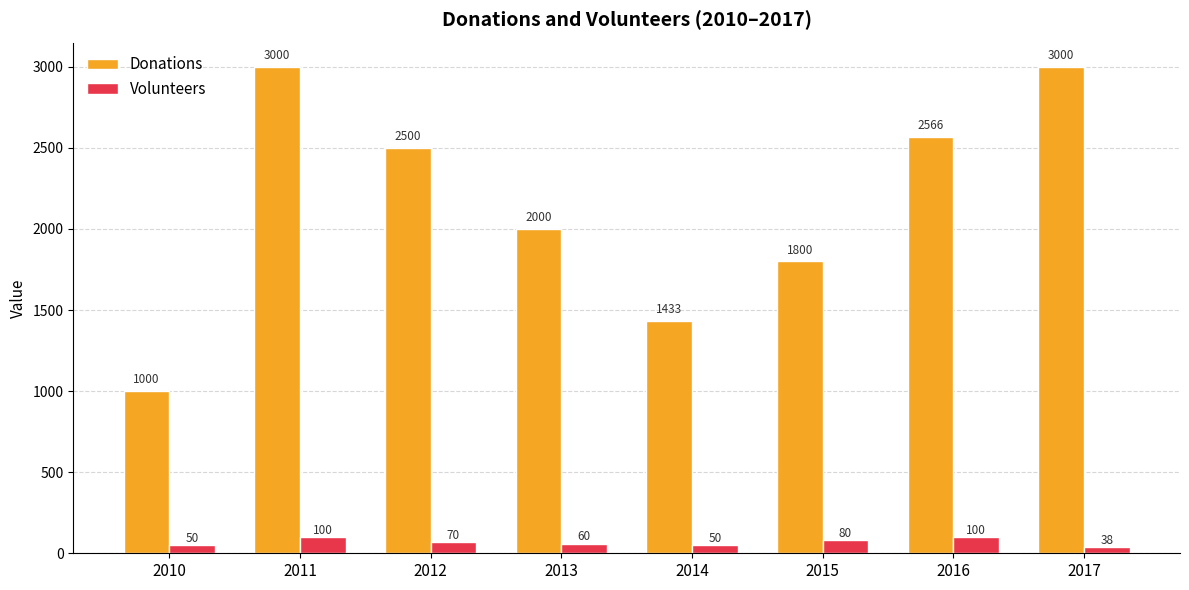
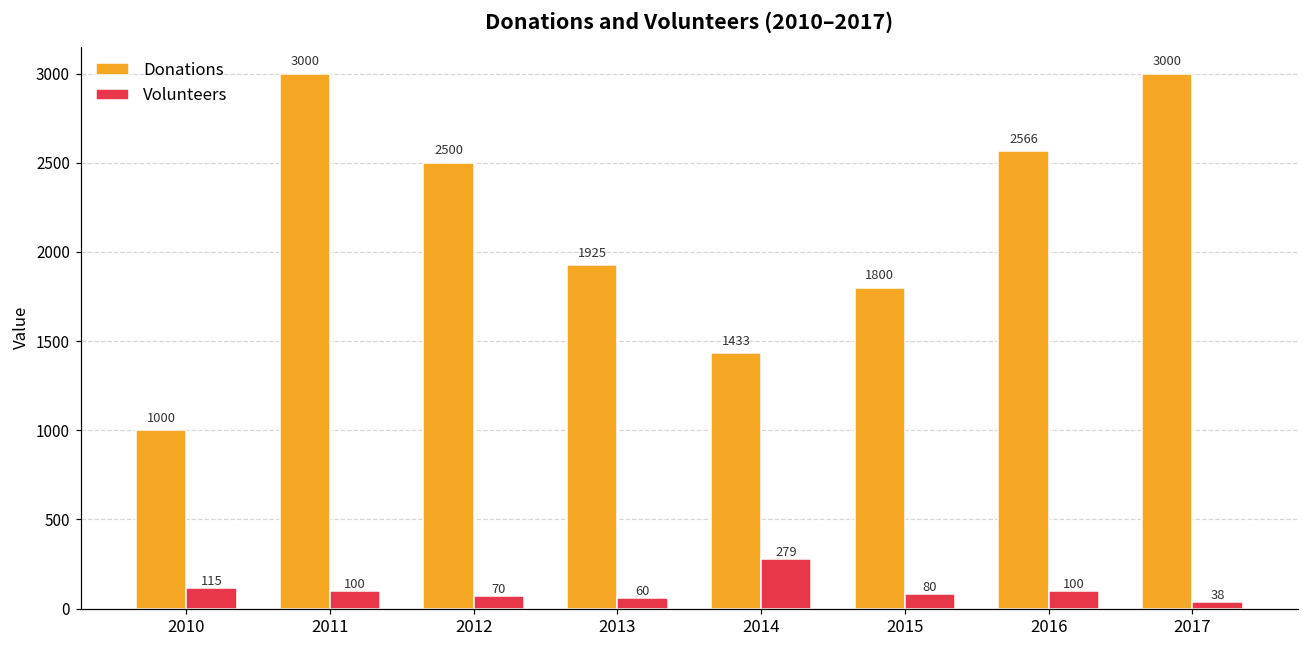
Volunteers, 2010: 50 -> 115
Donations, 2013: 2000 -> 1925
Volunteers, 2014: 50 -> 279
